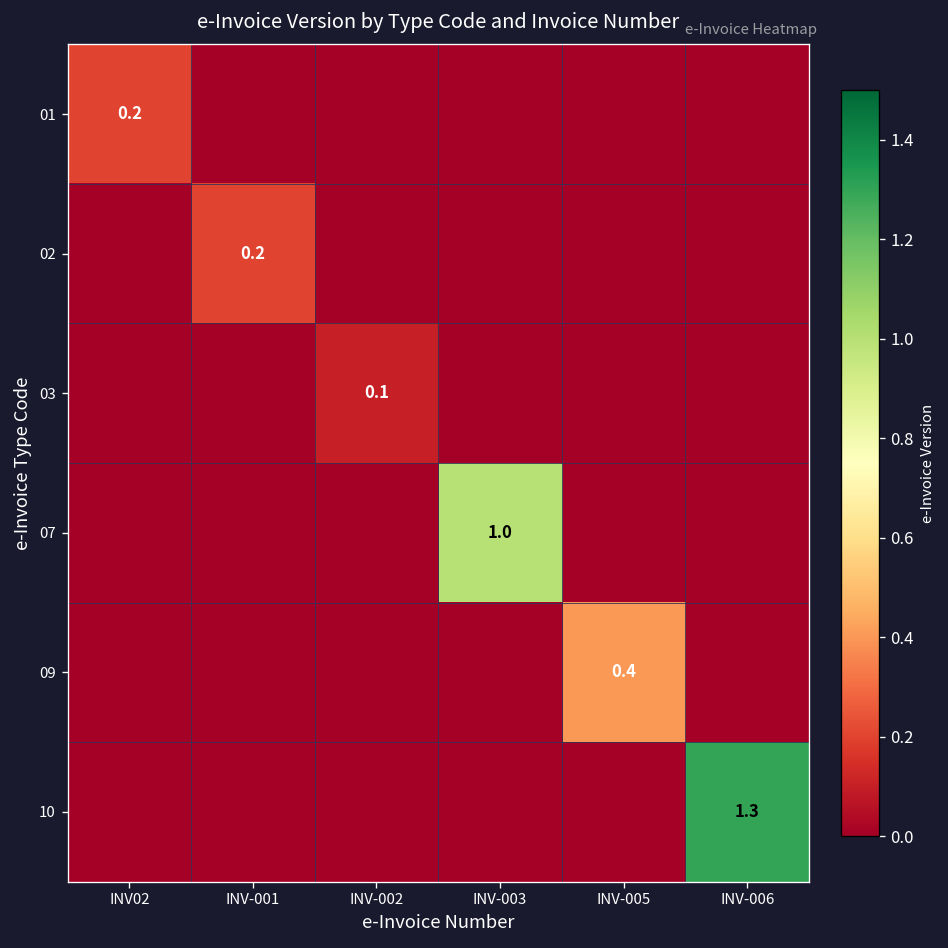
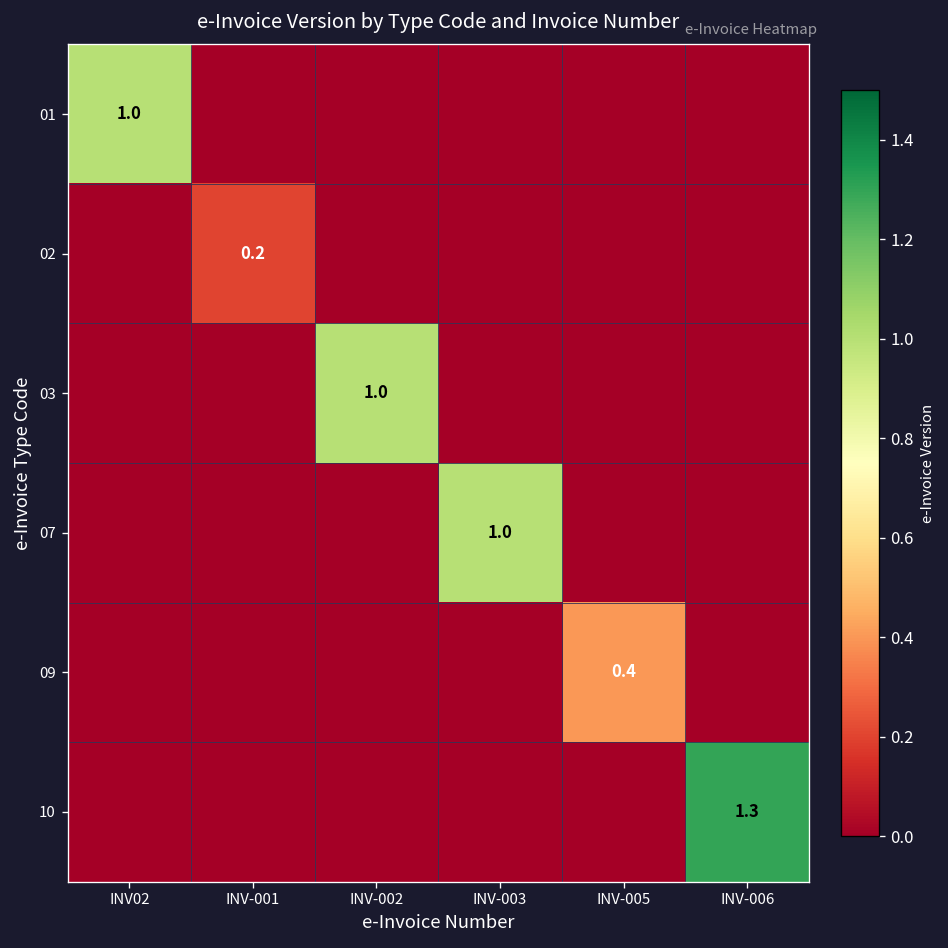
01, INV02: 0.2 -> 1.0
03, INV-002: 0.1 -> 1.0
